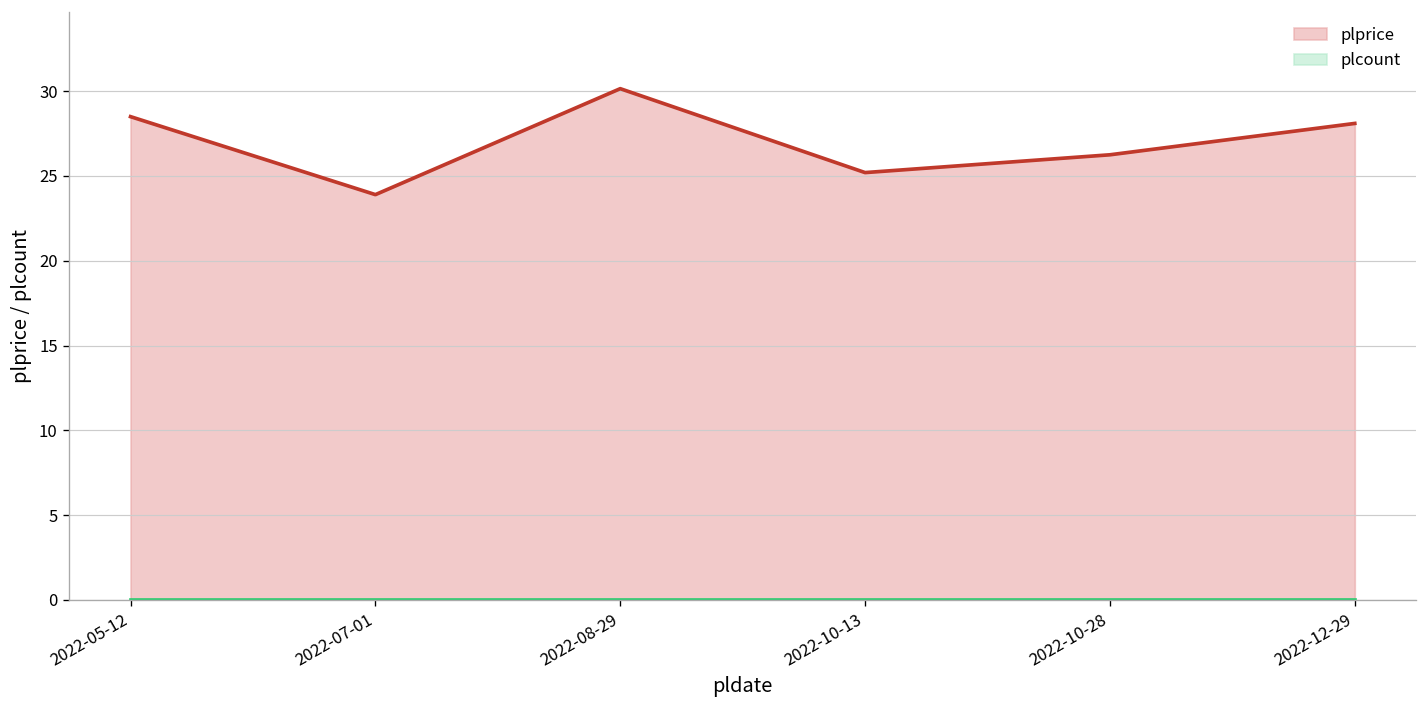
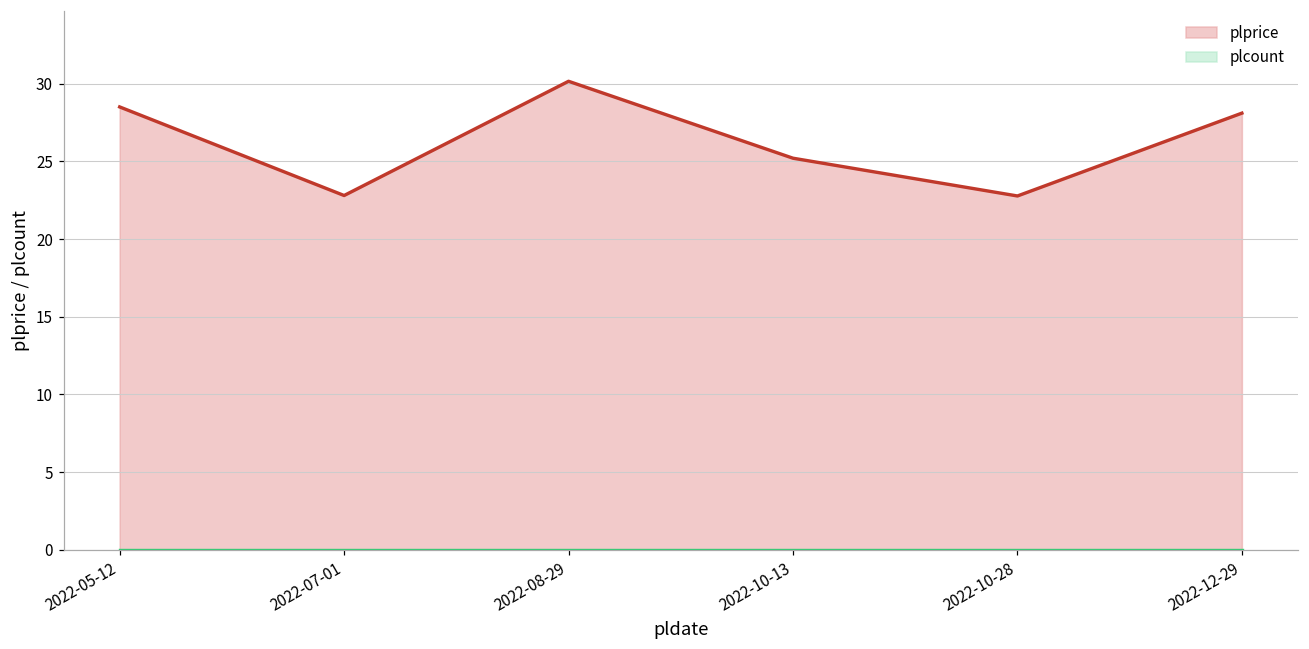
plprice, 2022-07-01: 23.9 -> 22.8
plprice, 2022-10-28: 26.3 -> 22.8
